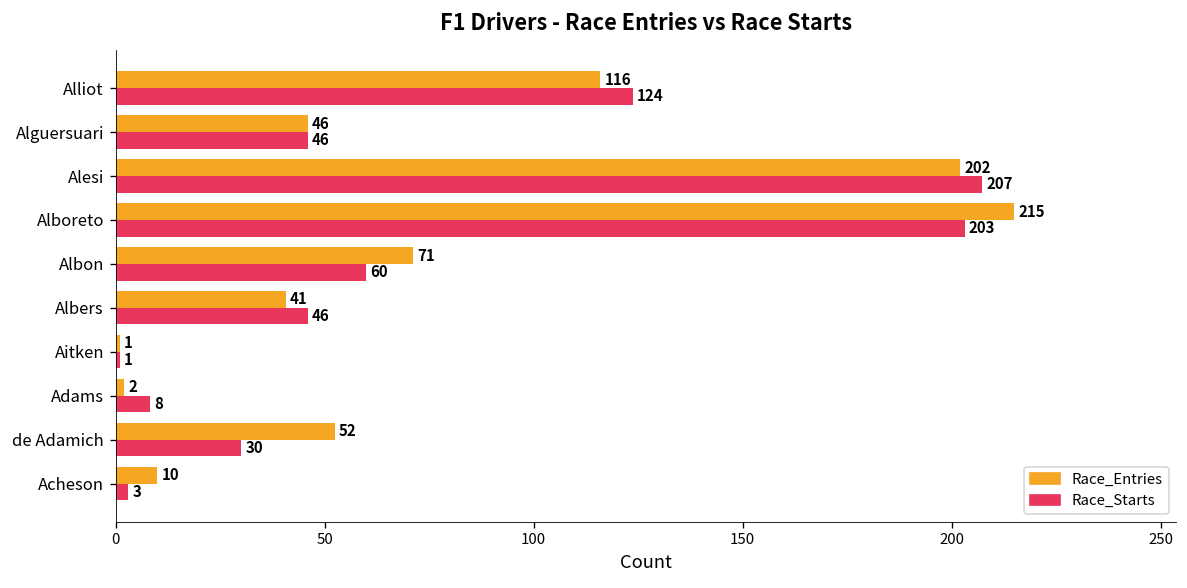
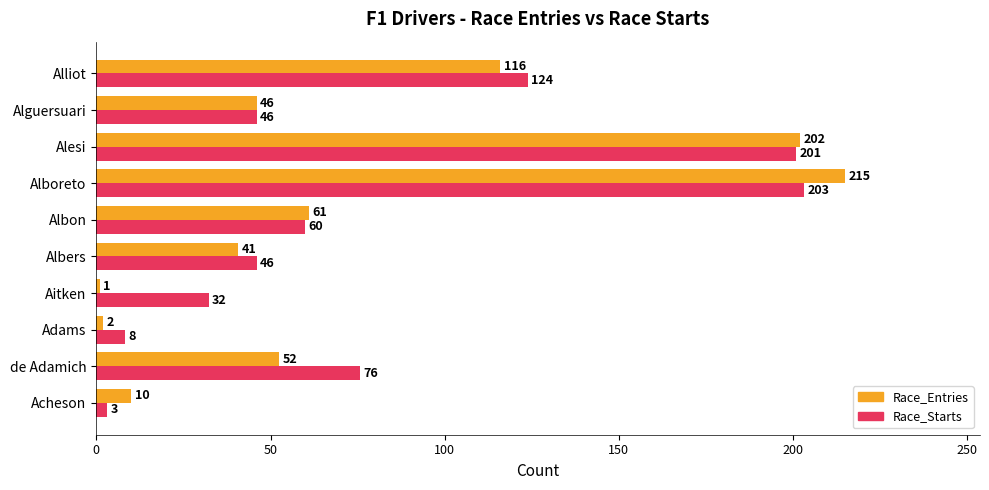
Race_Starts, Alesi: 207 -> 201
Race_Entries, Albon: 71 -> 61
Race_Starts, Aitken: 1 -> 32
Race_Starts, de Adamich: 30 -> 76
